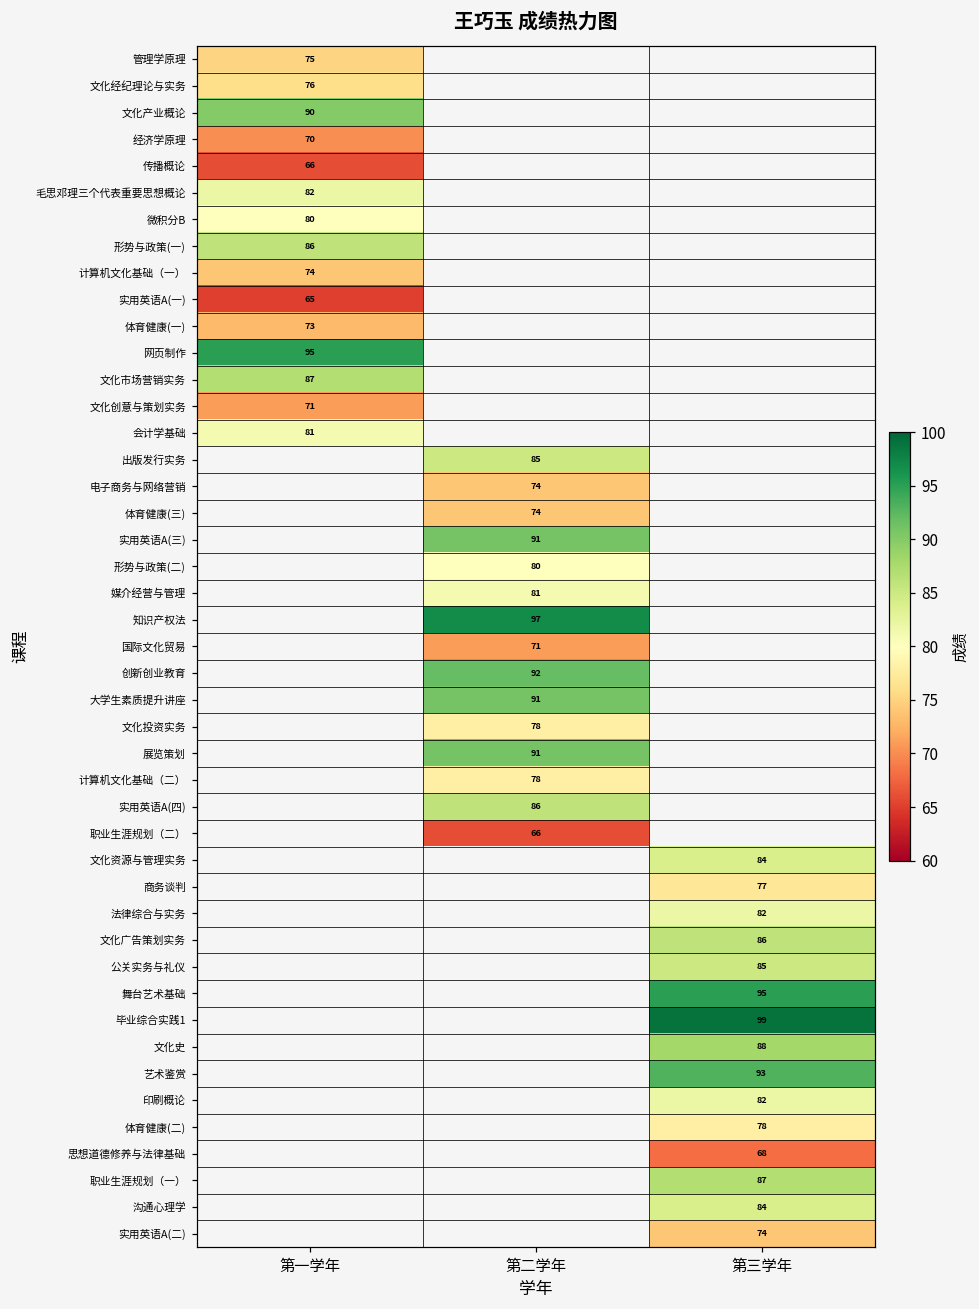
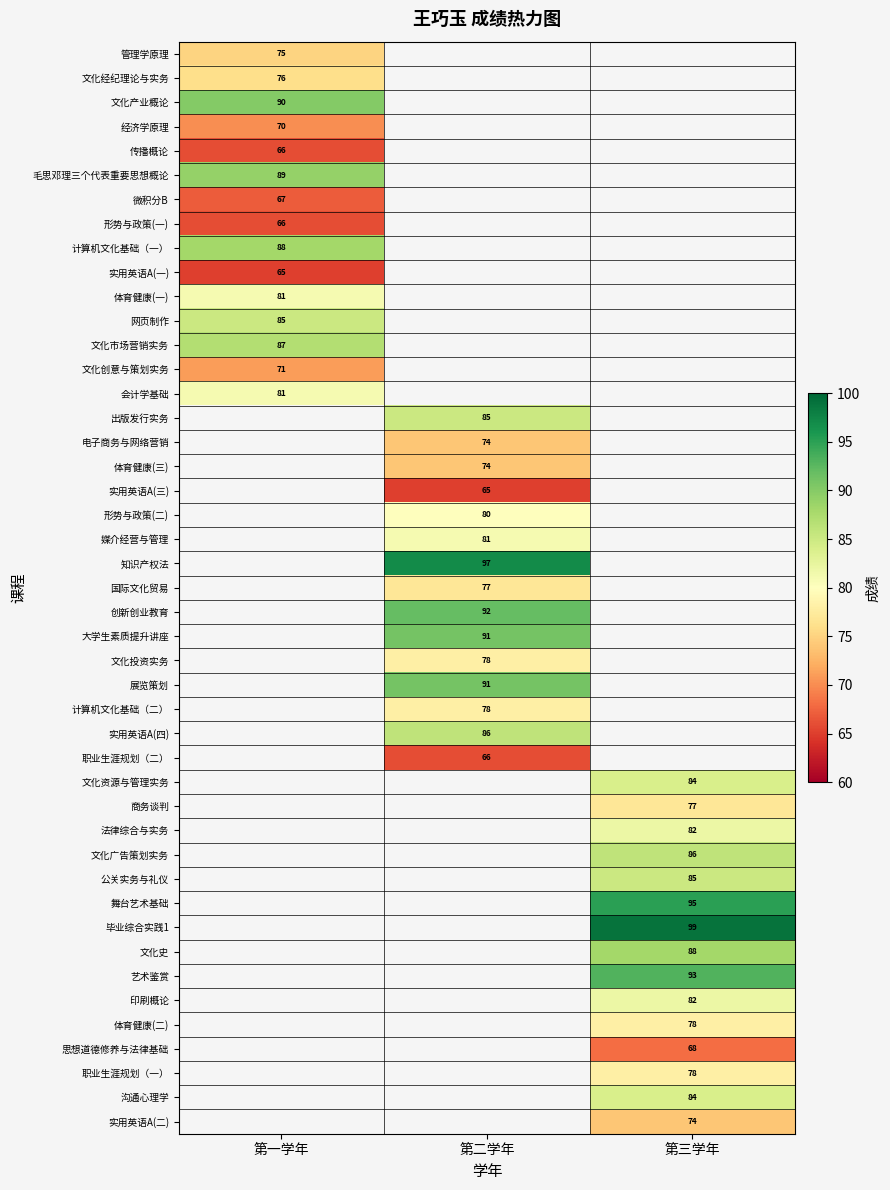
毛思邓理三个代表重要思想概论, 第一学年: 82 -> 89
微积分B, 第一学年: 80 -> 67
形势与政策(一), 第一学年: 86 -> 66
计算机文化基础（一）, 第一学年: 74 -> 88
体育健康(一), 第一学年: 73 -> 81
网页制作, 第一学年: 95 -> 85
实用英语A(三), 第二学年: 91 -> 65
国际文化贸易, 第二学年: 71 -> 77
职业生涯规划（一）, 第三学年: 87 -> 78
